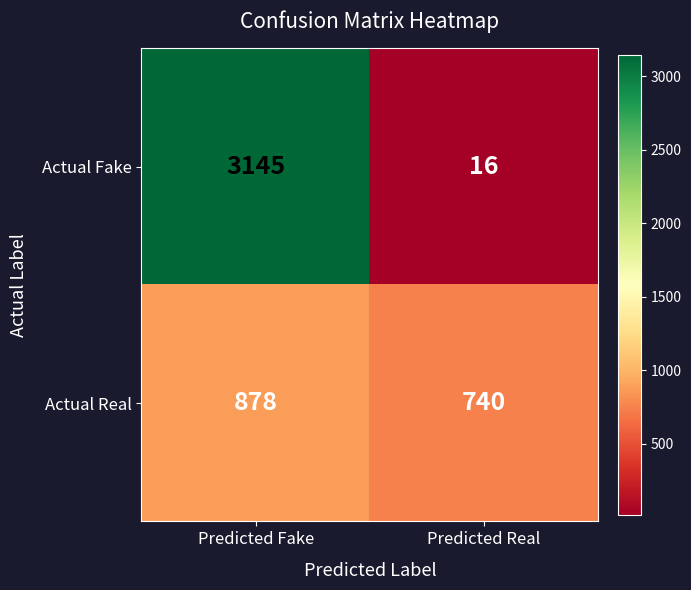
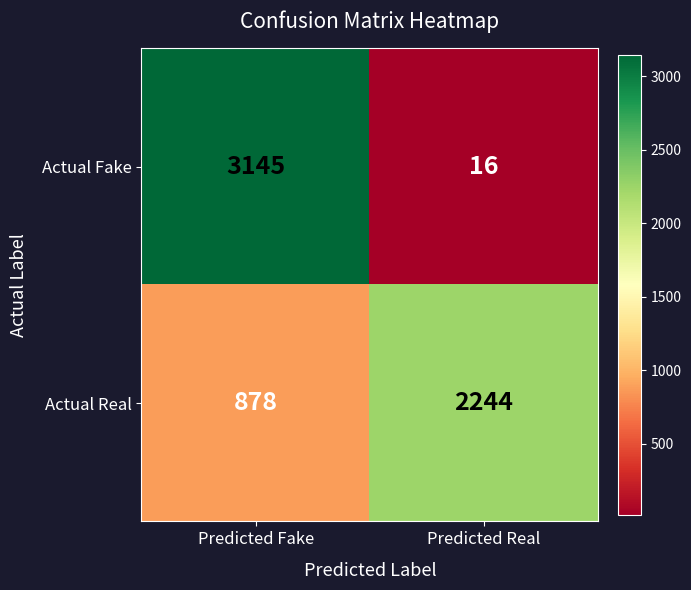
Actual Real, Predicted Real: 740 -> 2244
